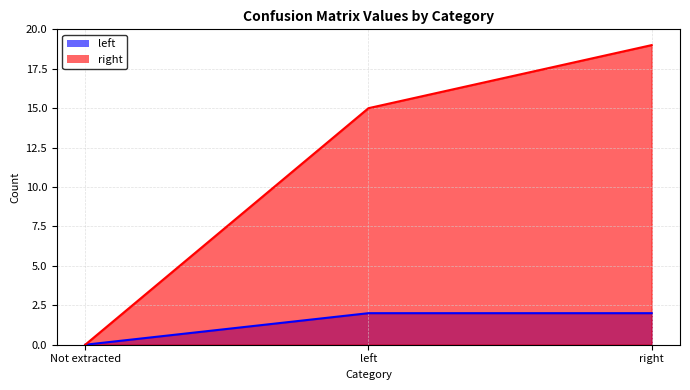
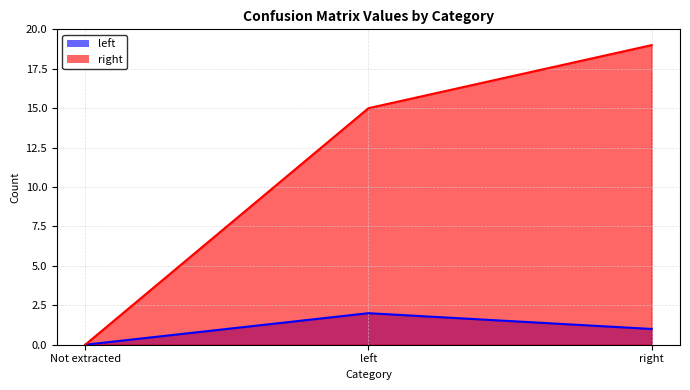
left, right: 2 -> 1
